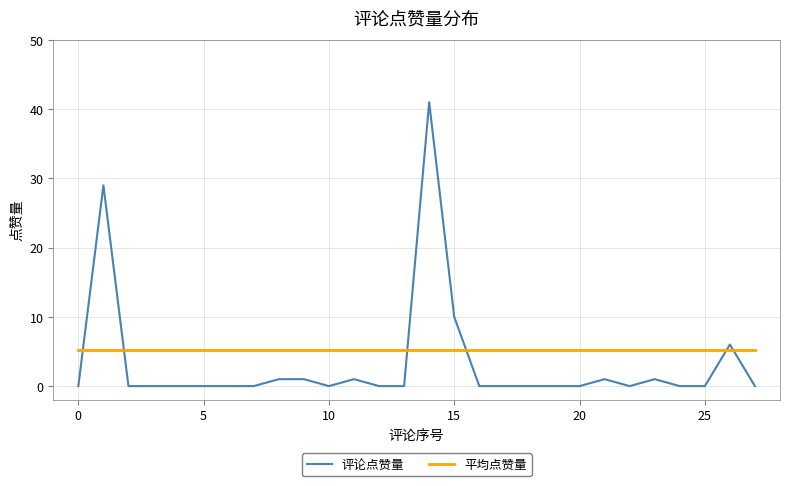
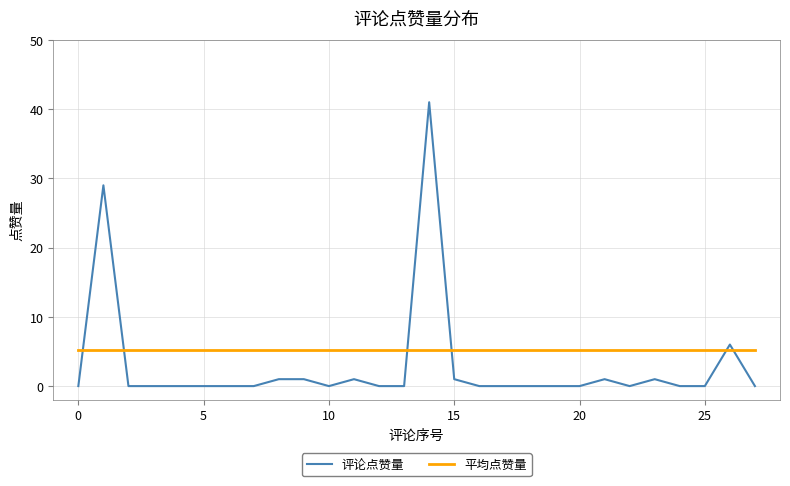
评论点赞量, 15: 10 -> 1
